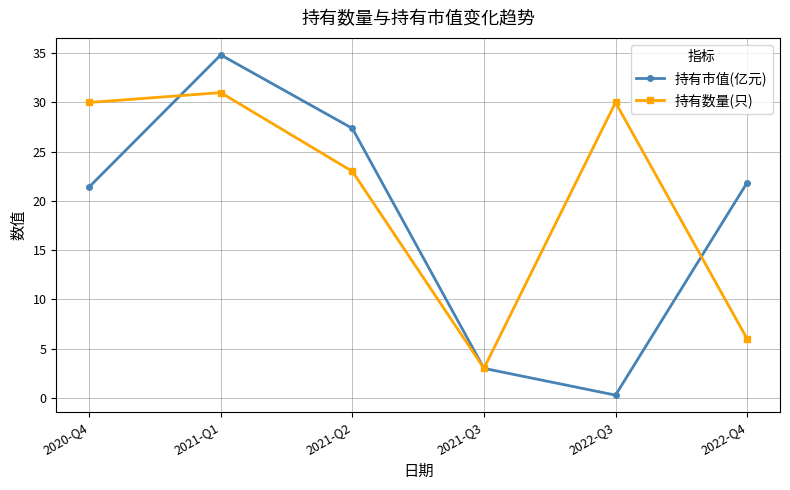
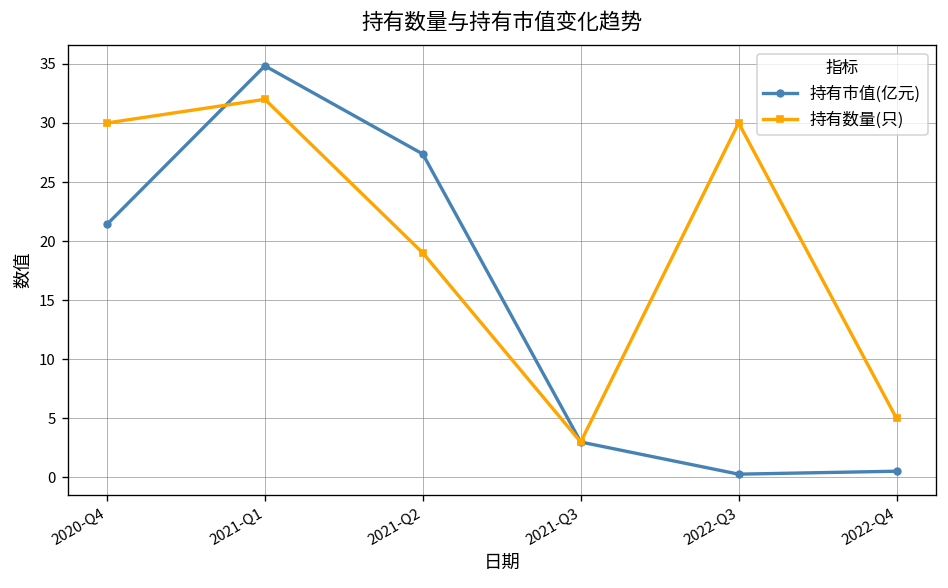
持有数量(只), 2021-Q1: 31 -> 32
持有数量(只), 2021-Q2: 23 -> 19
持有市值(亿元), 2022-Q4: 22 -> 1
持有数量(只), 2022-Q4: 6 -> 5
